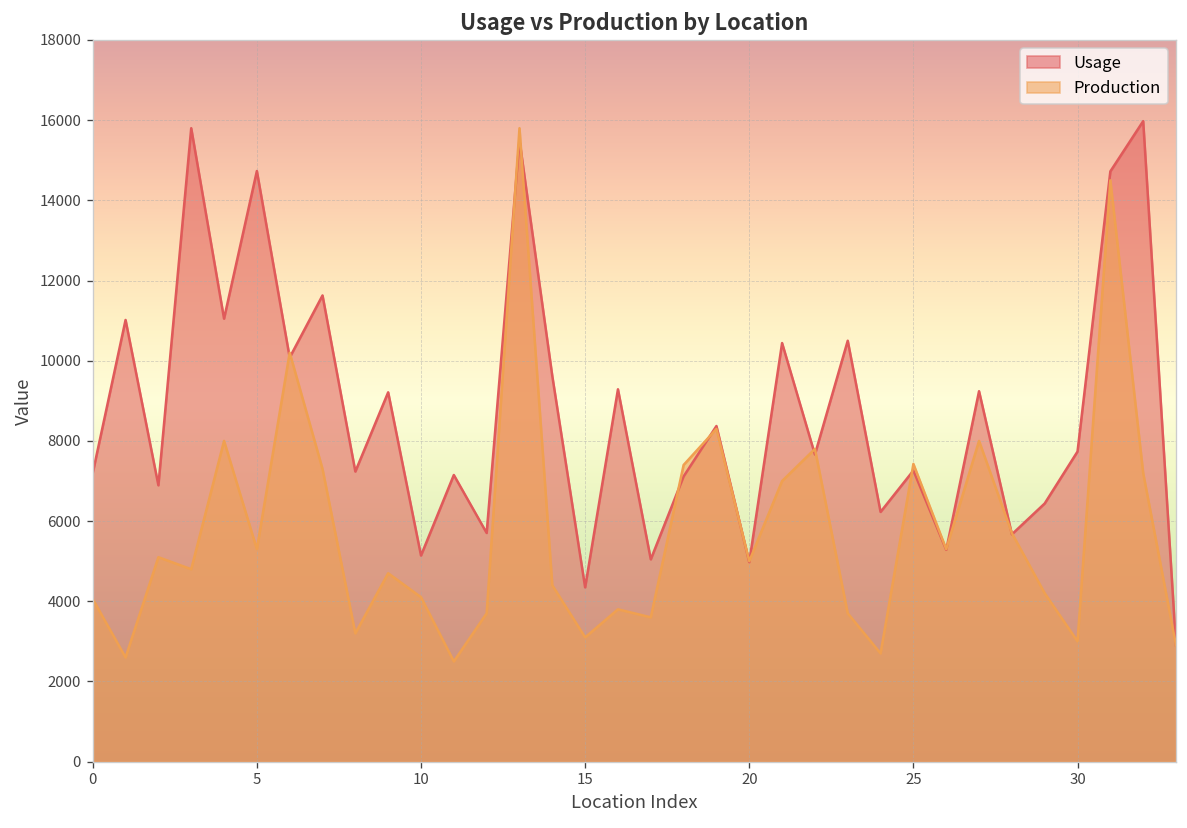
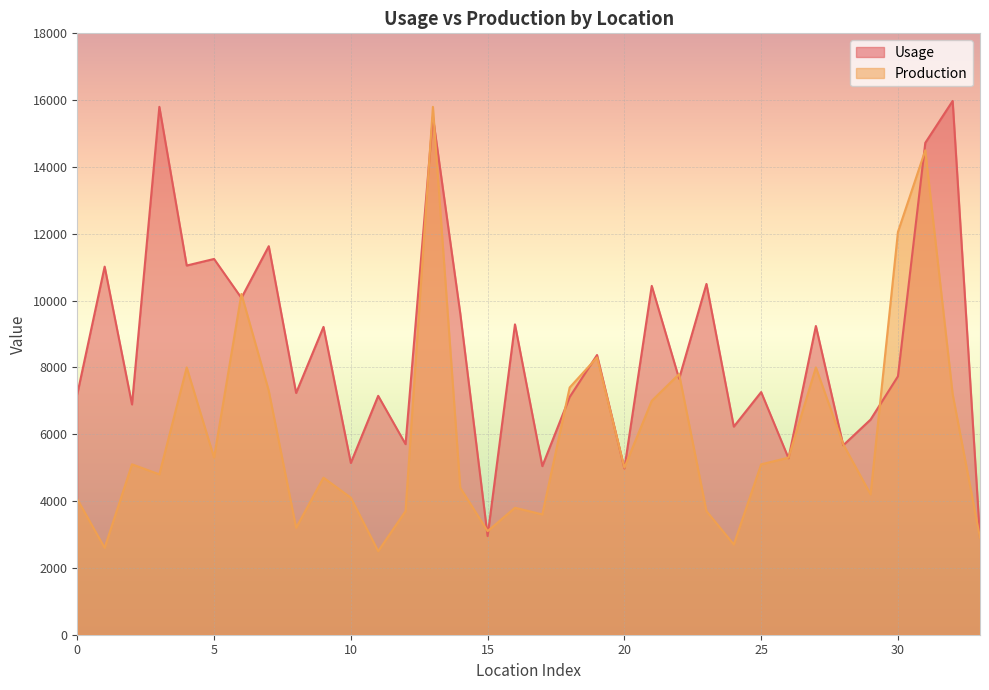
Usage, 5: 14700 -> 11200
Usage, 15: 4300 -> 3000
Production, 25: 7400 -> 5100
Production, 30: 3000 -> 12100
